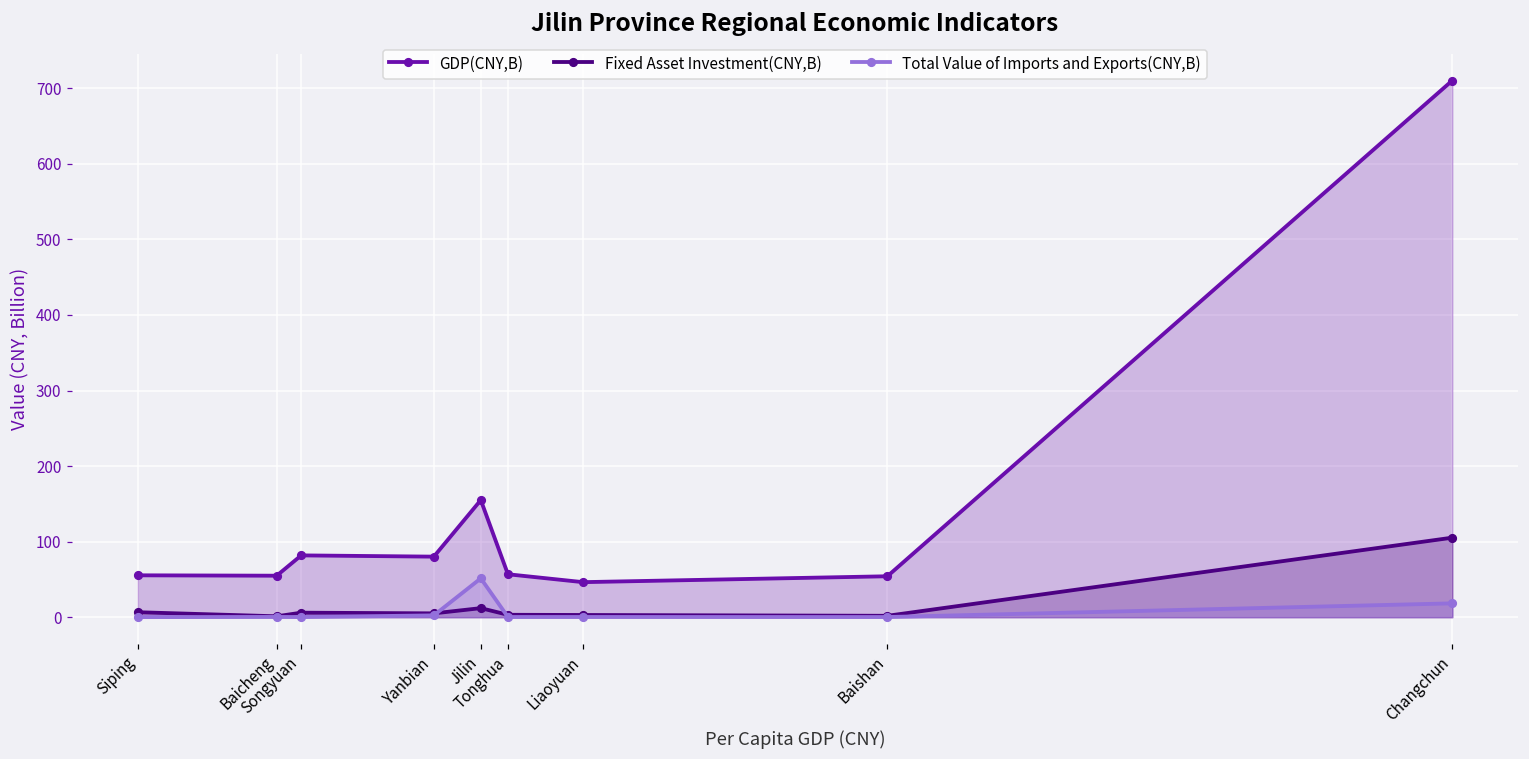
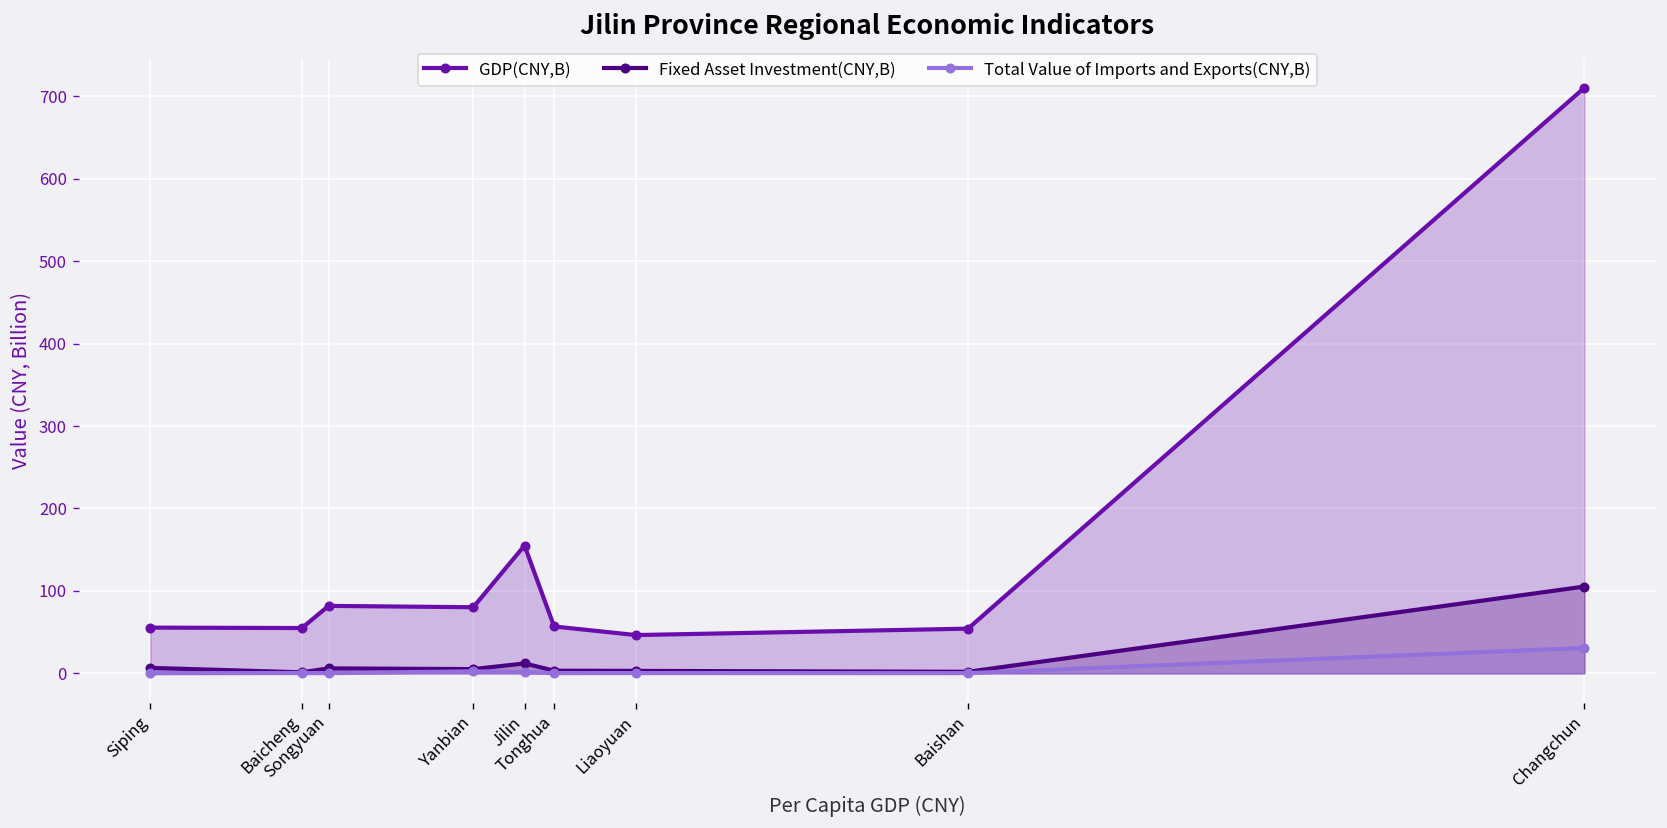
Total Value of Imports and Exports(CNY,B), Jilin: 50 -> 0
Total Value of Imports and Exports(CNY,B), Changchun: 20 -> 30
